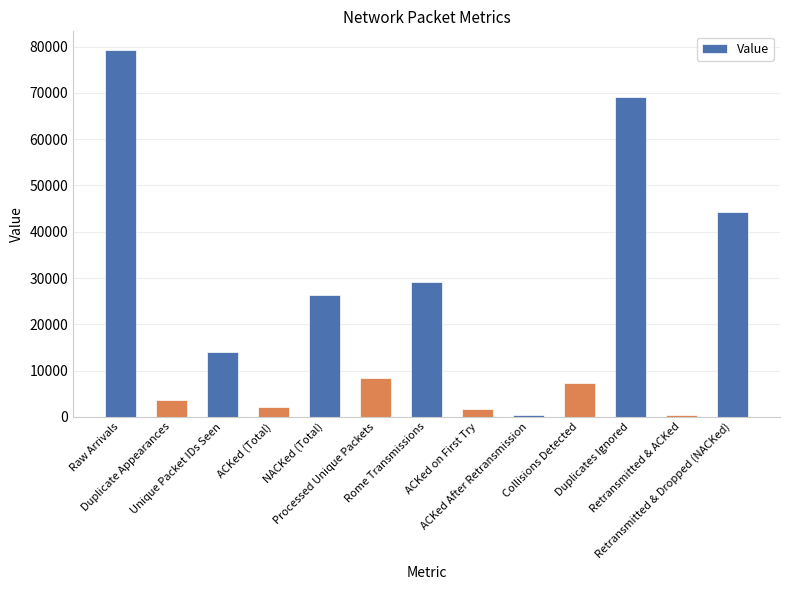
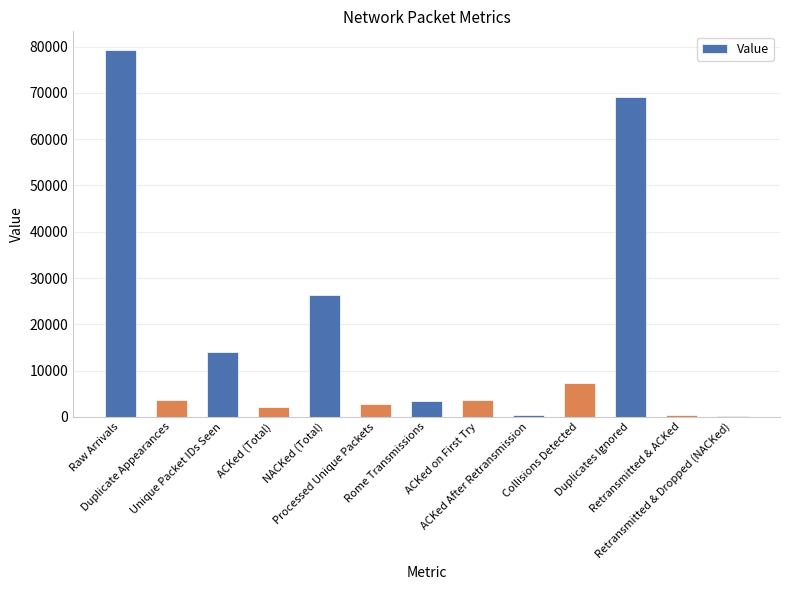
Processed Unique Packets: 8000 -> 3000
Rome Transmissions: 29000 -> 3000
ACKed on First Try: 2000 -> 4000
Retransmitted & Dropped (NACKed): 44000 -> 0
